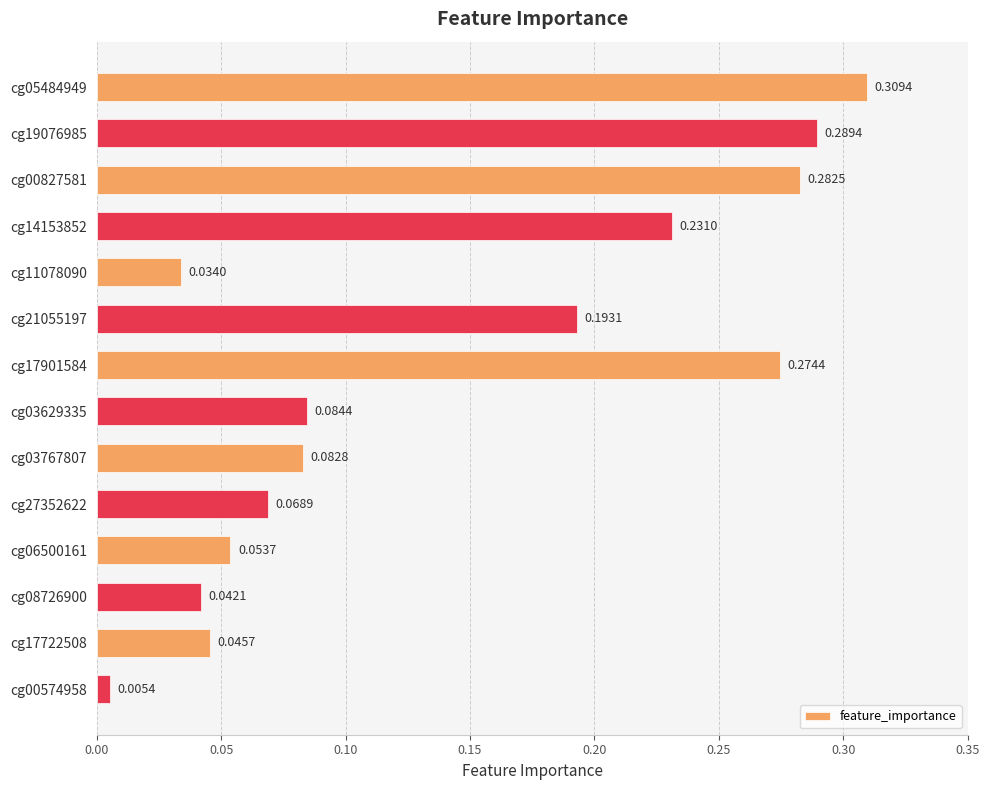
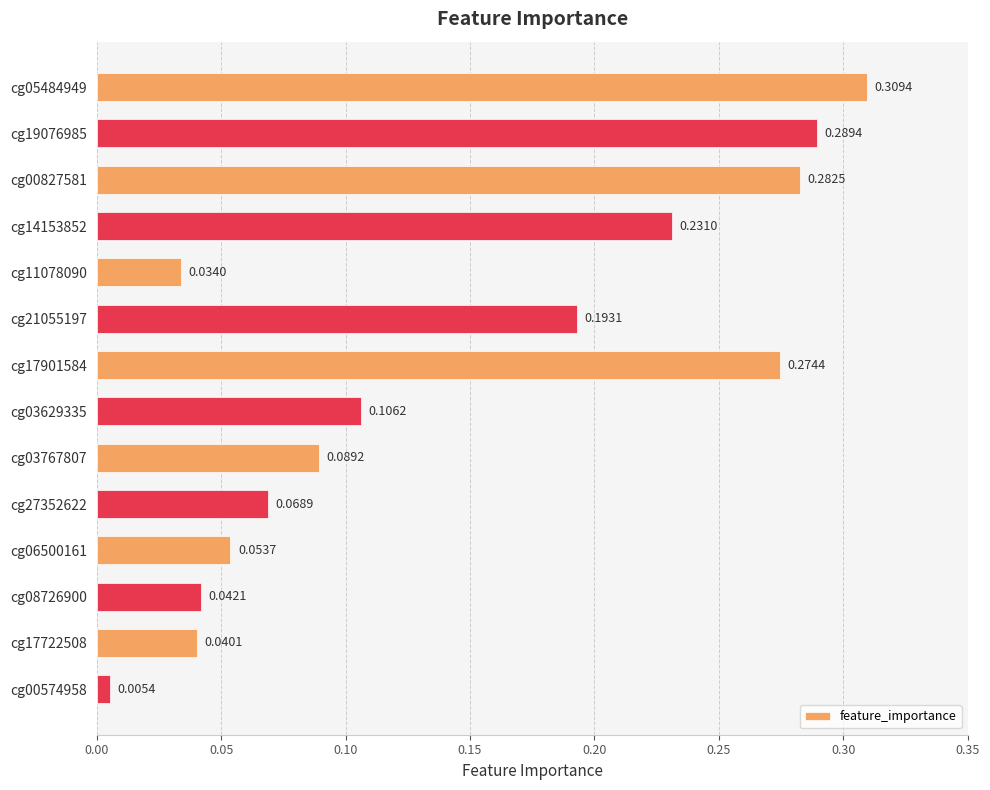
cg03629335: 0.0844 -> 0.1062
cg03767807: 0.0828 -> 0.0892
cg17722508: 0.0457 -> 0.0401
